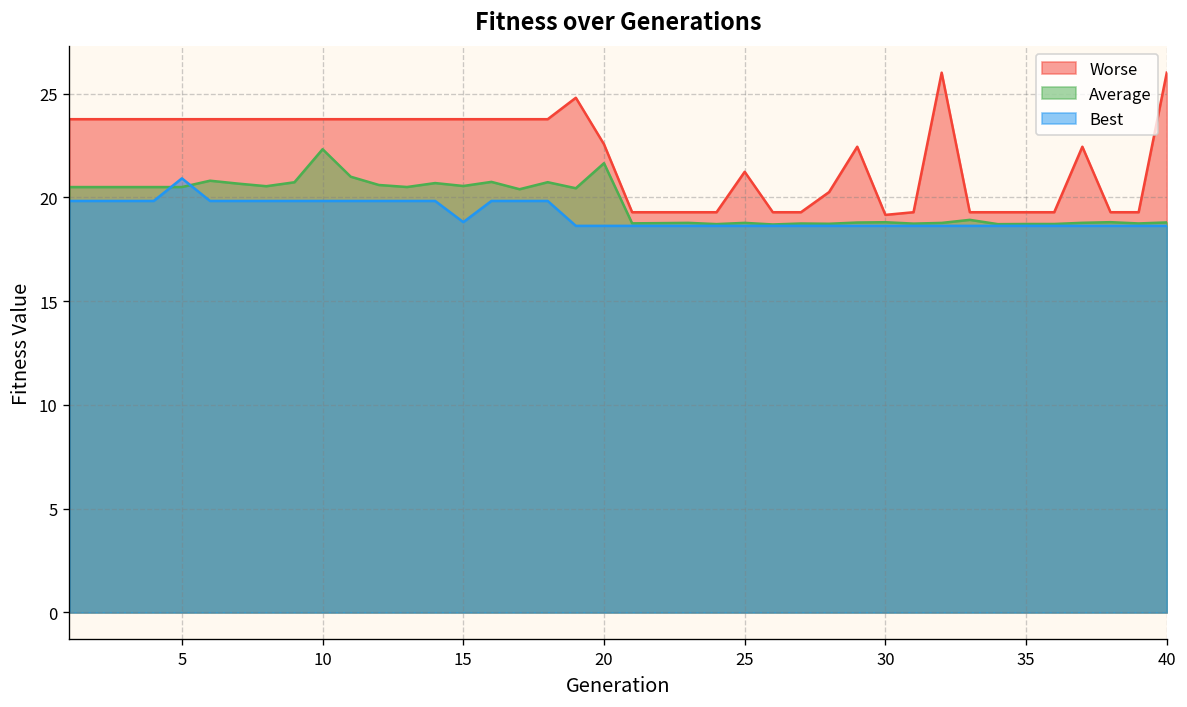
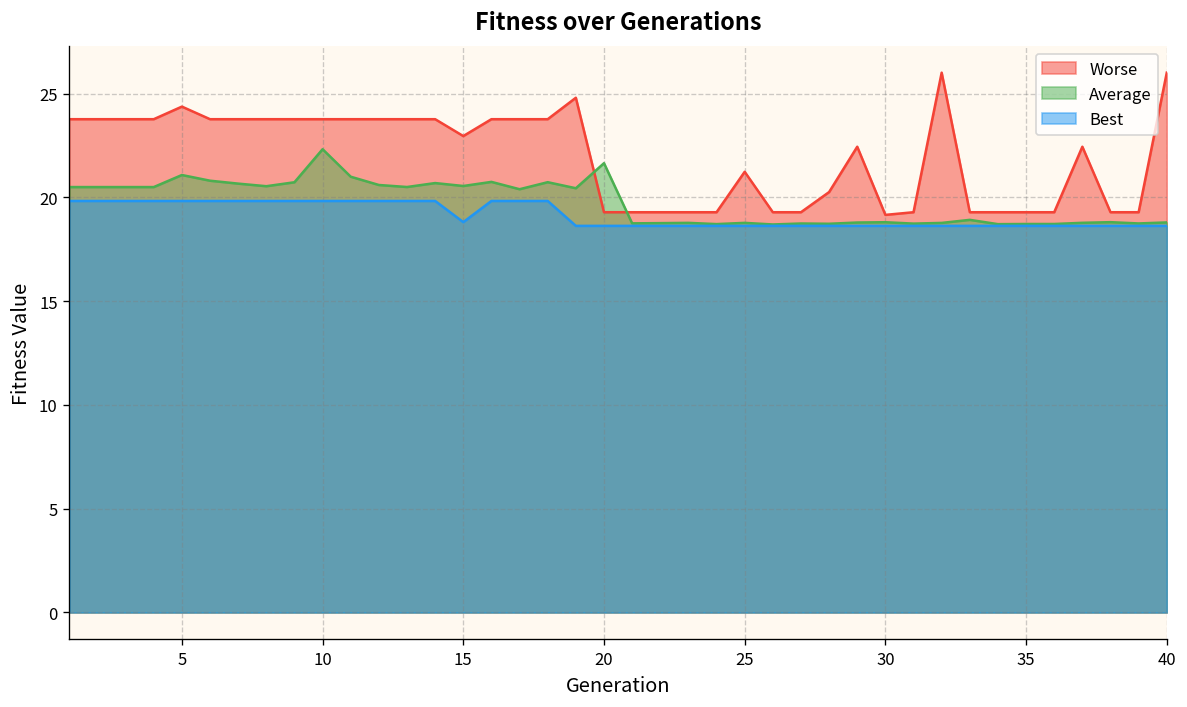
Worse, 5: 23.8 -> 24.4
Average, 5: 20.5 -> 21.1
Best, 5: 20.9 -> 19.8
Worse, 15: 23.8 -> 23.0
Worse, 20: 22.6 -> 19.3
